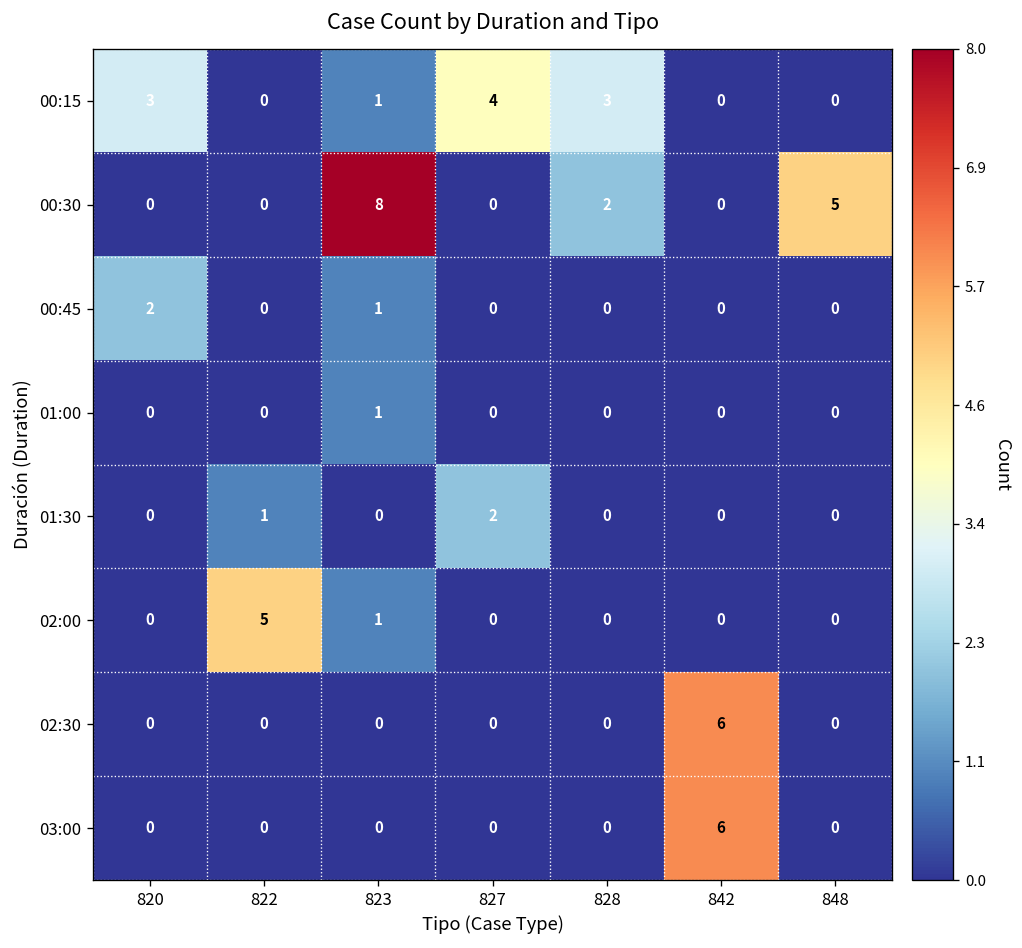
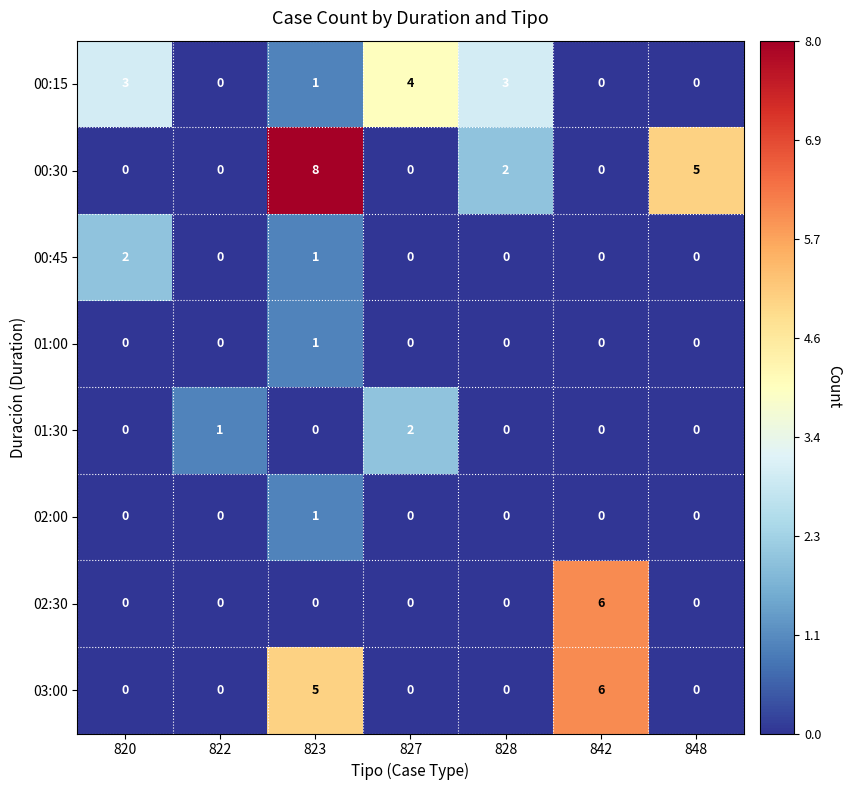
02:00, 822: 5 -> 0
03:00, 823: 0 -> 5
